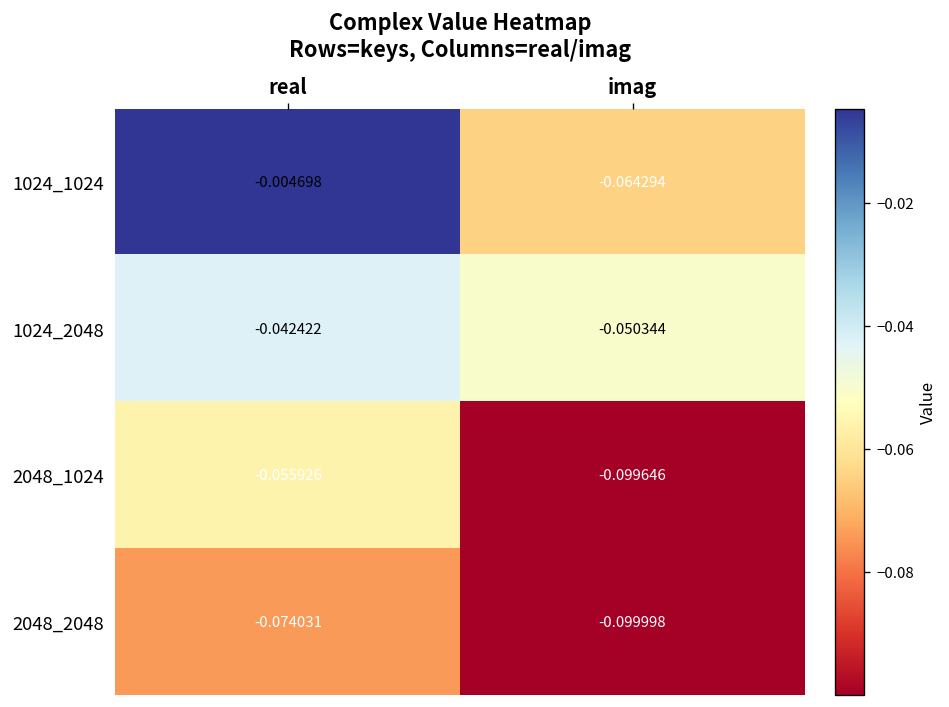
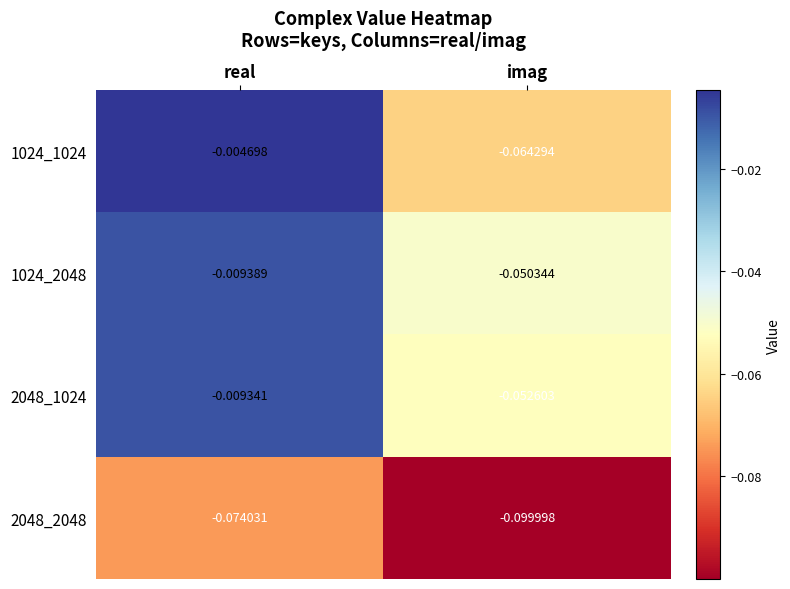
1024_2048, real: -0.042422 -> -0.009389
2048_1024, real: -0.055926 -> -0.009341
2048_1024, imag: -0.099646 -> -0.052603
